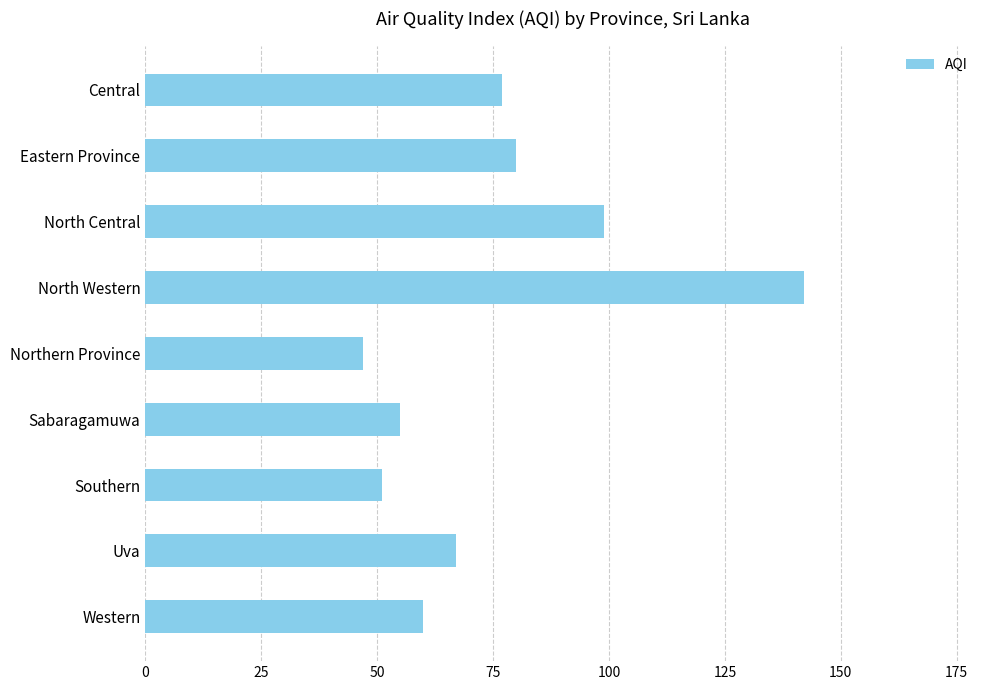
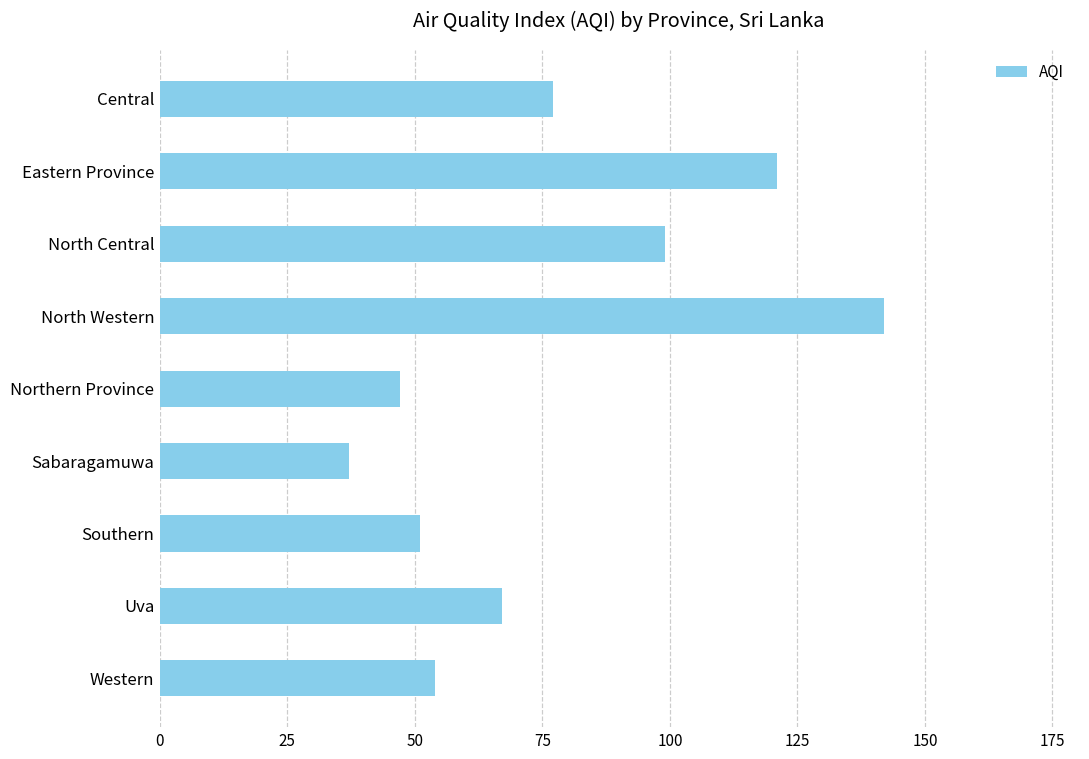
Eastern Province: 80 -> 121
Sabaragamuwa: 55 -> 37
Western: 60 -> 54
